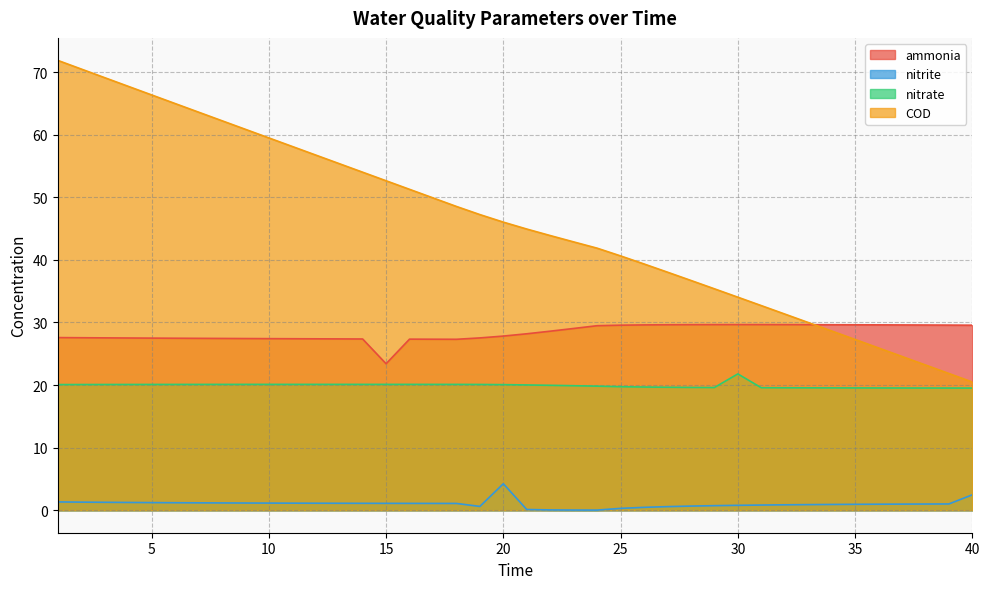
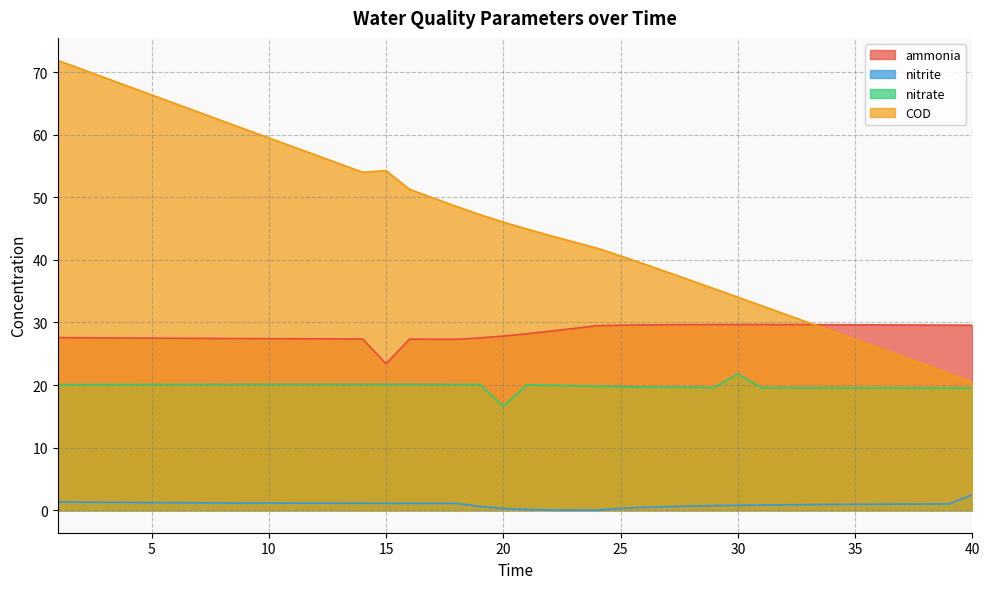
COD, 15: 53 -> 54
nitrite, 20: 4 -> 0
nitrate, 20: 20 -> 17
